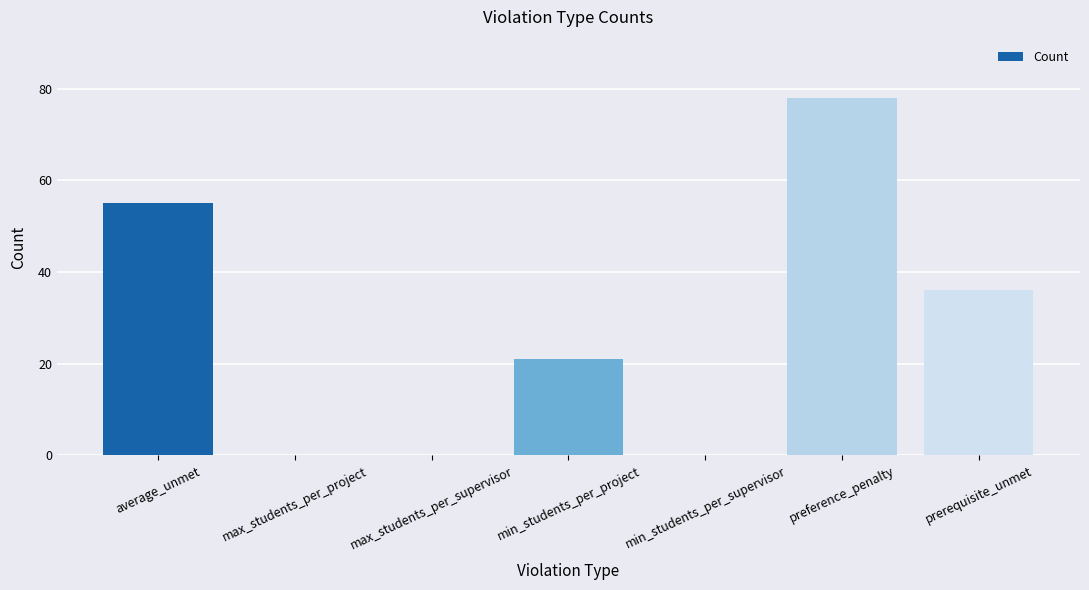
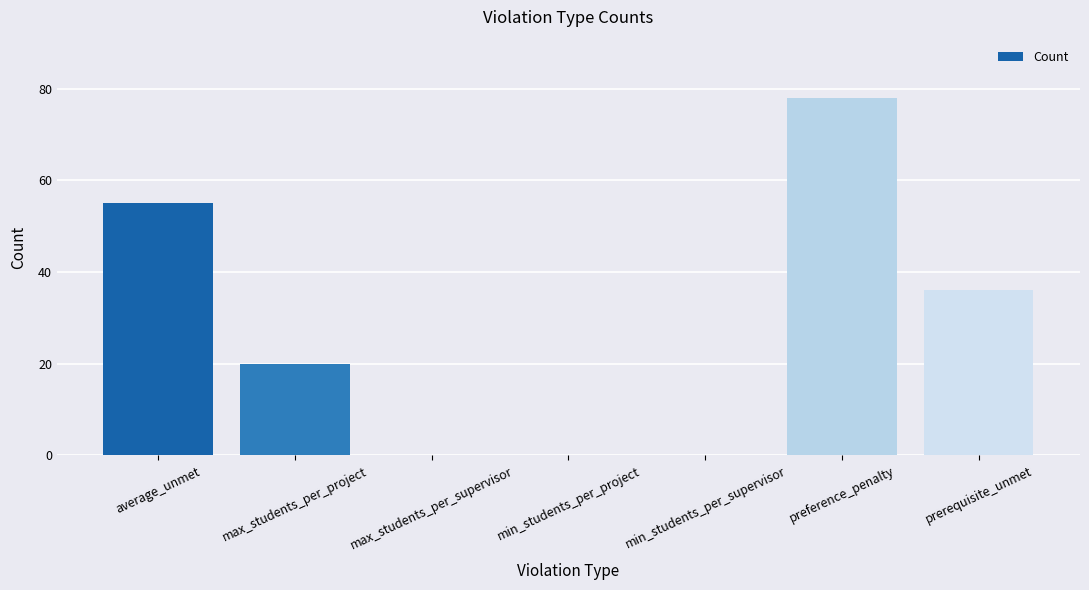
max_students_per_project: 0 -> 20
min_students_per_project: 21 -> 0
